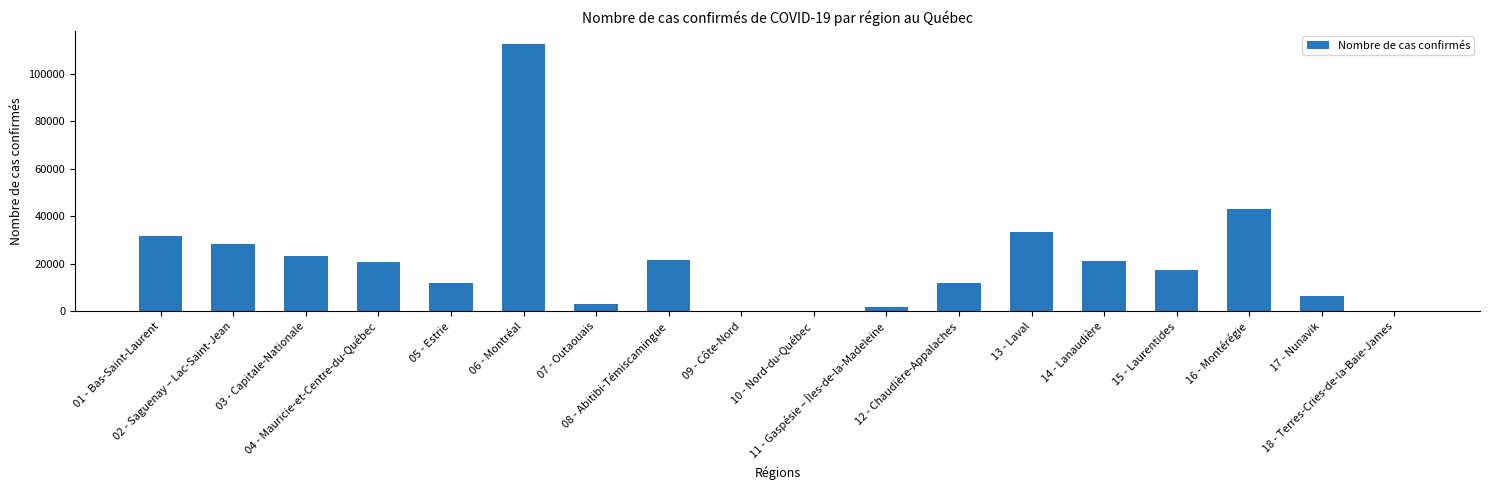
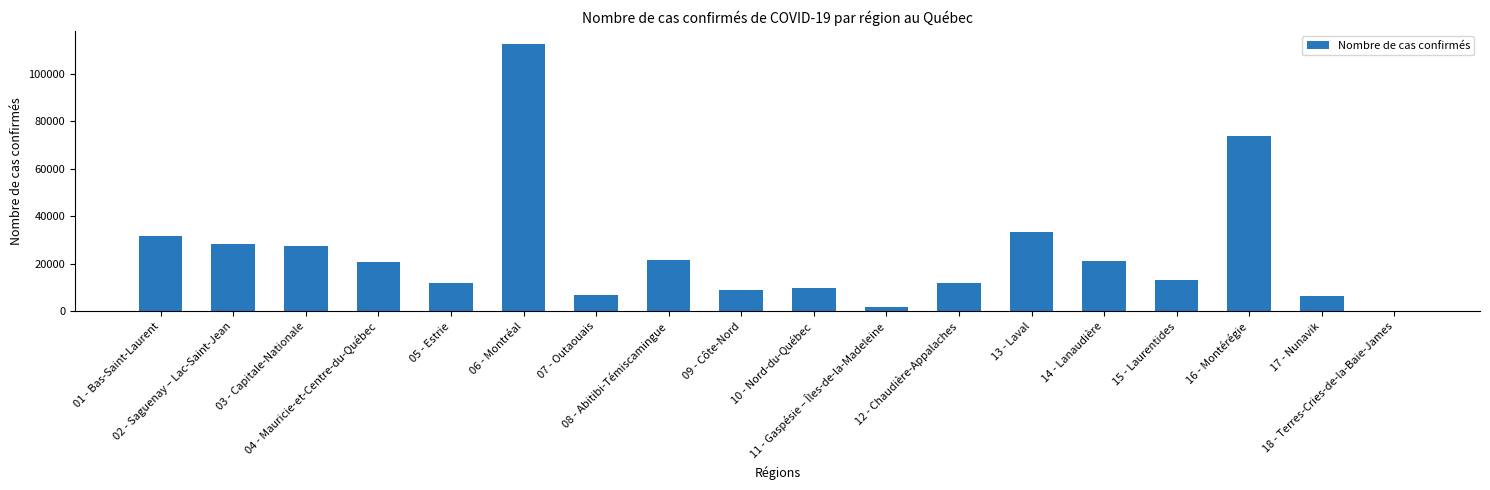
03 - Capitale-Nationale: 23000 -> 28000
07 - Outaouais: 3000 -> 7000
09 - Côte-Nord: 0 -> 9000
10 - Nord-du-Québec: 0 -> 10000
15 - Laurentides: 17000 -> 13000
16 - Montérégie: 43000 -> 74000
